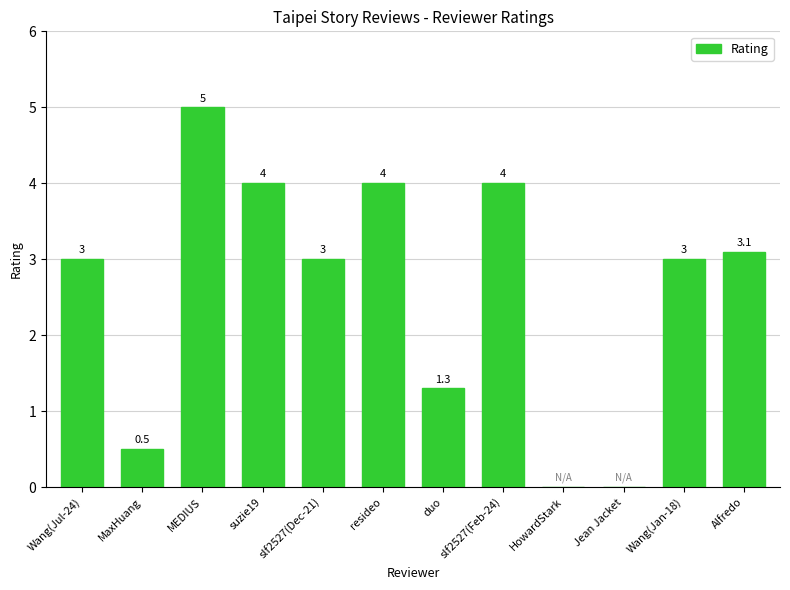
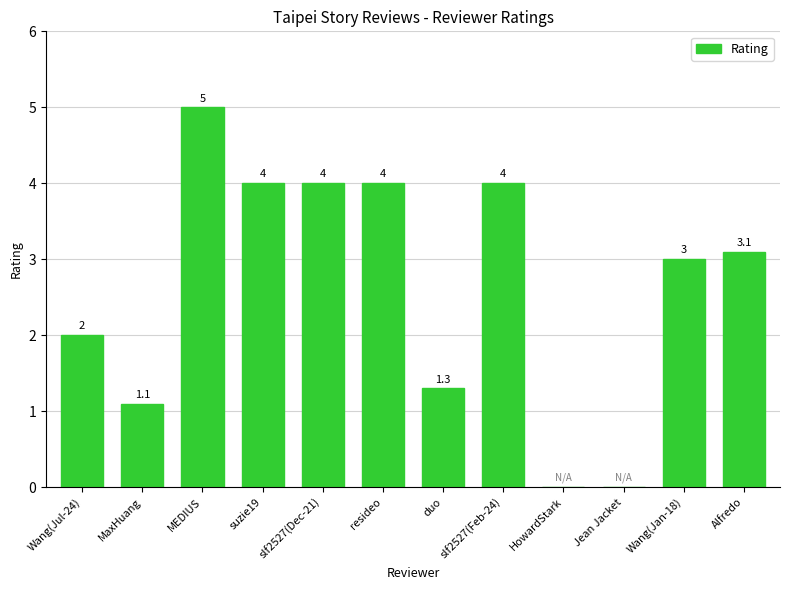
Wang(Jul-24): 3 -> 2
MaxHuang: 0.5 -> 1.1
slf2527(Dec-21): 3 -> 4
